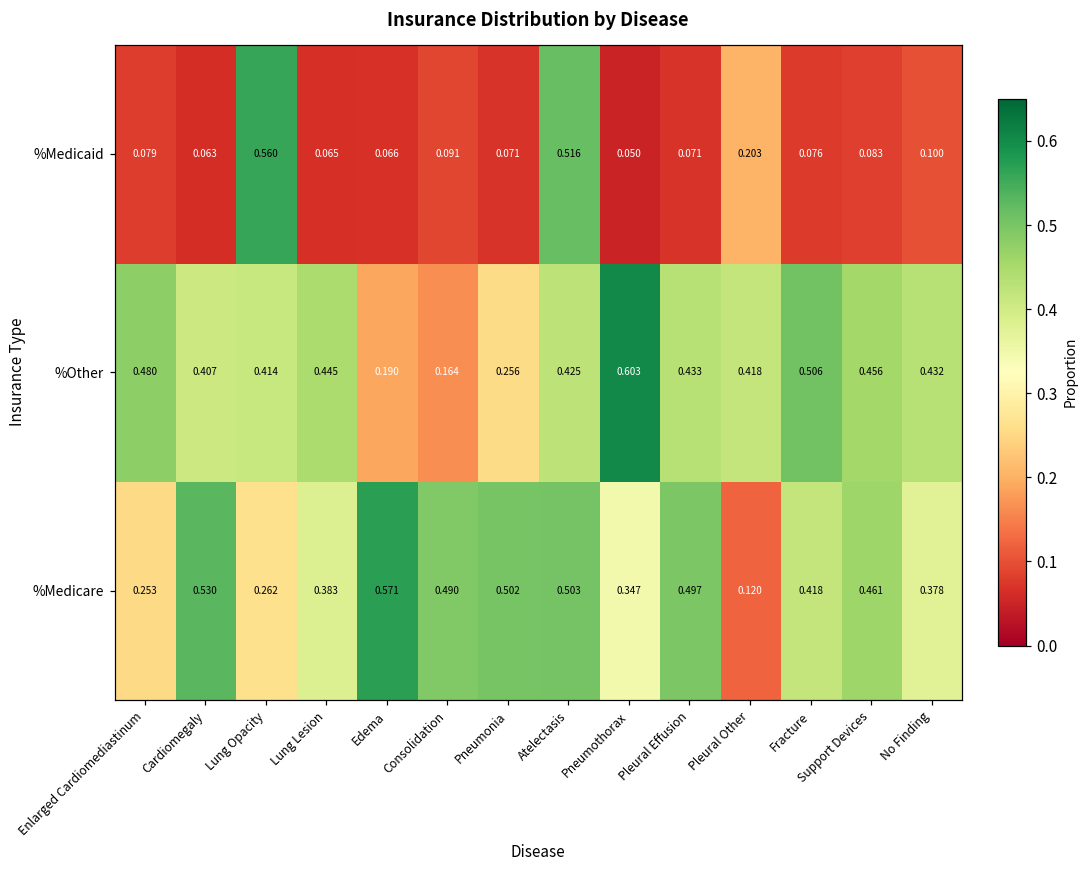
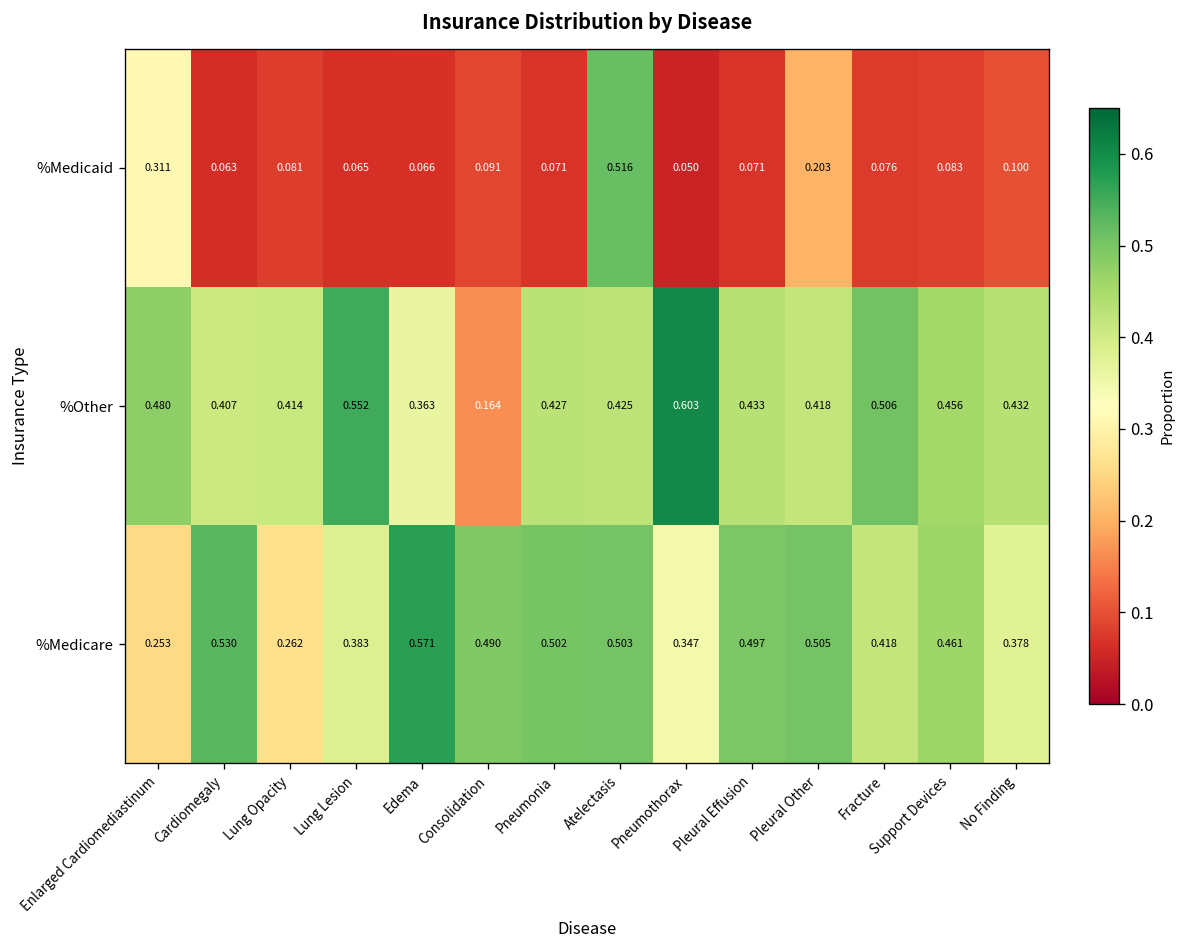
%Medicaid, Enlarged Cardiomediastinum: 0.079 -> 0.311
%Medicaid, Lung Opacity: 0.560 -> 0.081
%Other, Lung Lesion: 0.445 -> 0.552
%Other, Edema: 0.190 -> 0.363
%Other, Pneumonia: 0.256 -> 0.427
%Medicare, Pleural Other: 0.120 -> 0.505
